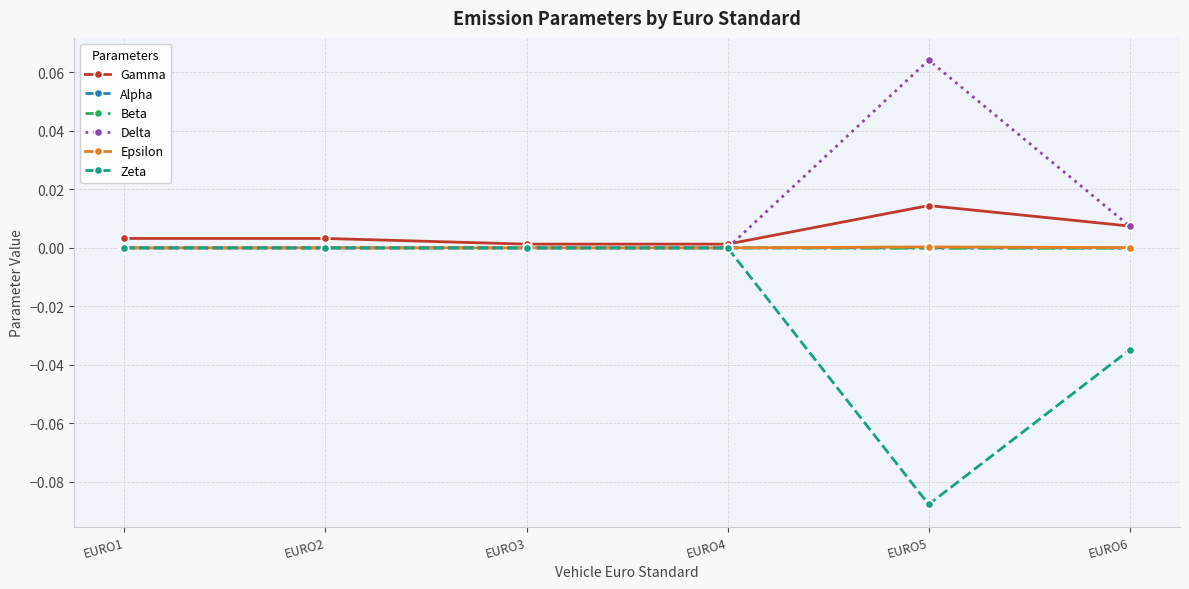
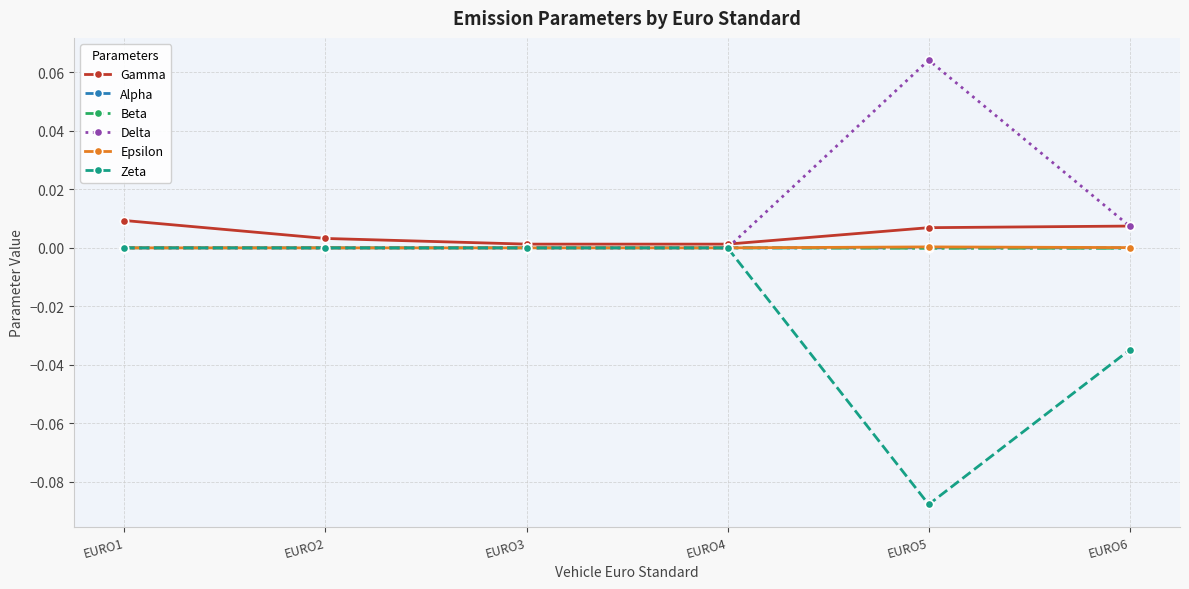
Gamma, EURO1: 0.003 -> 0.009
Gamma, EURO5: 0.014 -> 0.007
